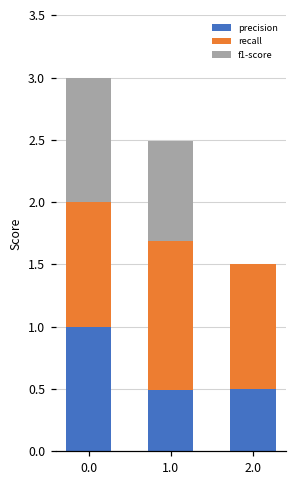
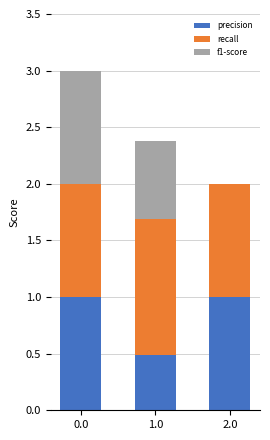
f1-score, 1.0: 0.80 -> 0.69
precision, 2.0: 0.5 -> 1.0
